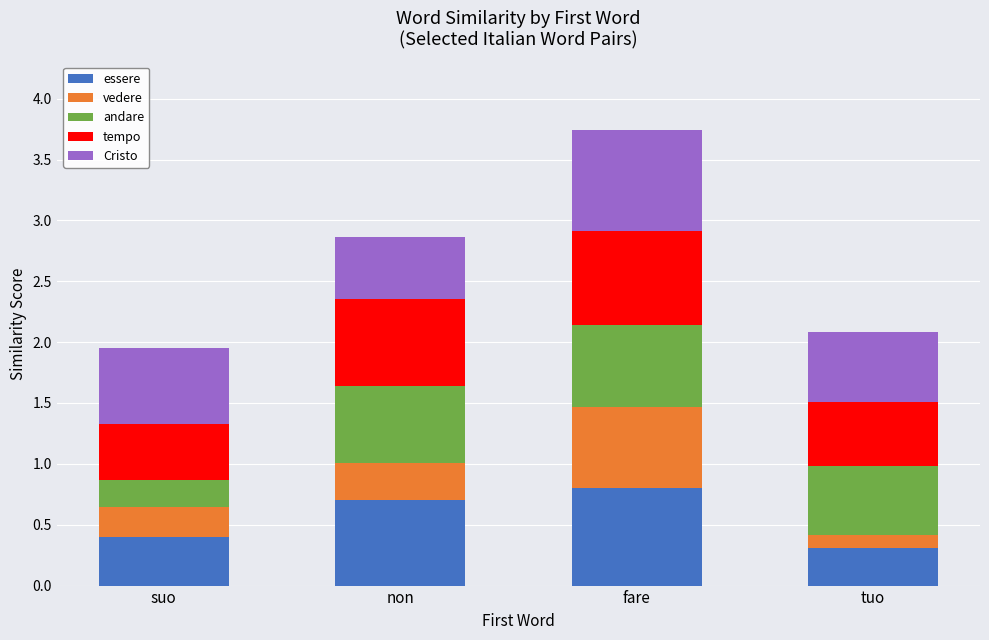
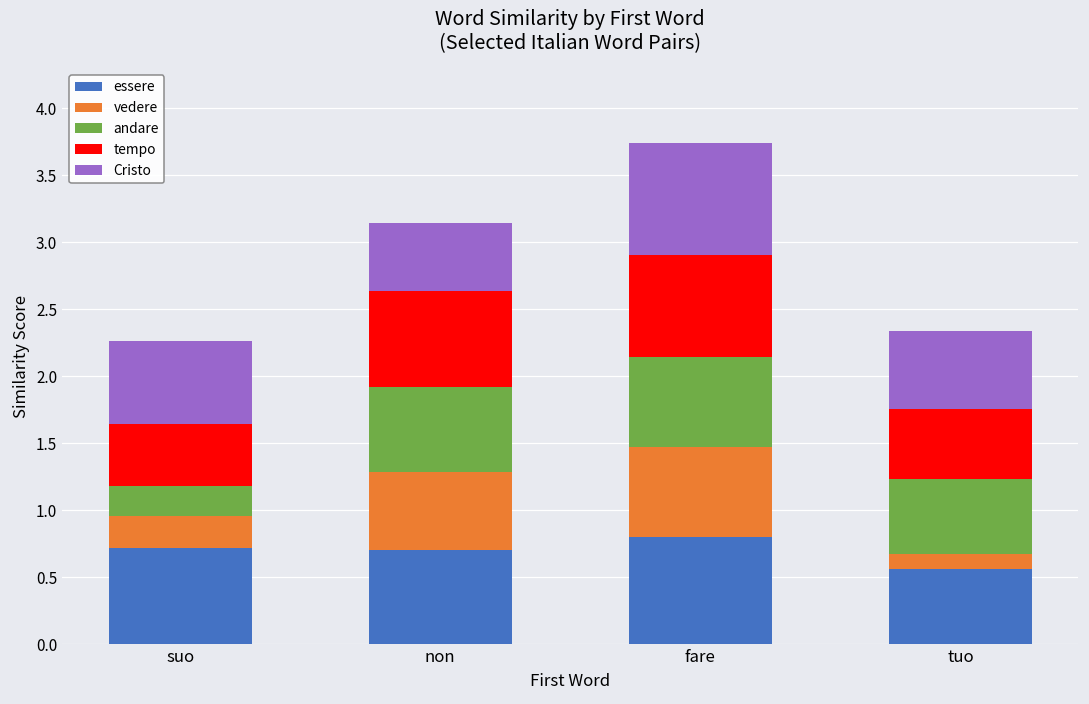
essere, suo: 0.40 -> 0.72
vedere, non: 0.30 -> 0.59
essere, tuo: 0.31 -> 0.56
